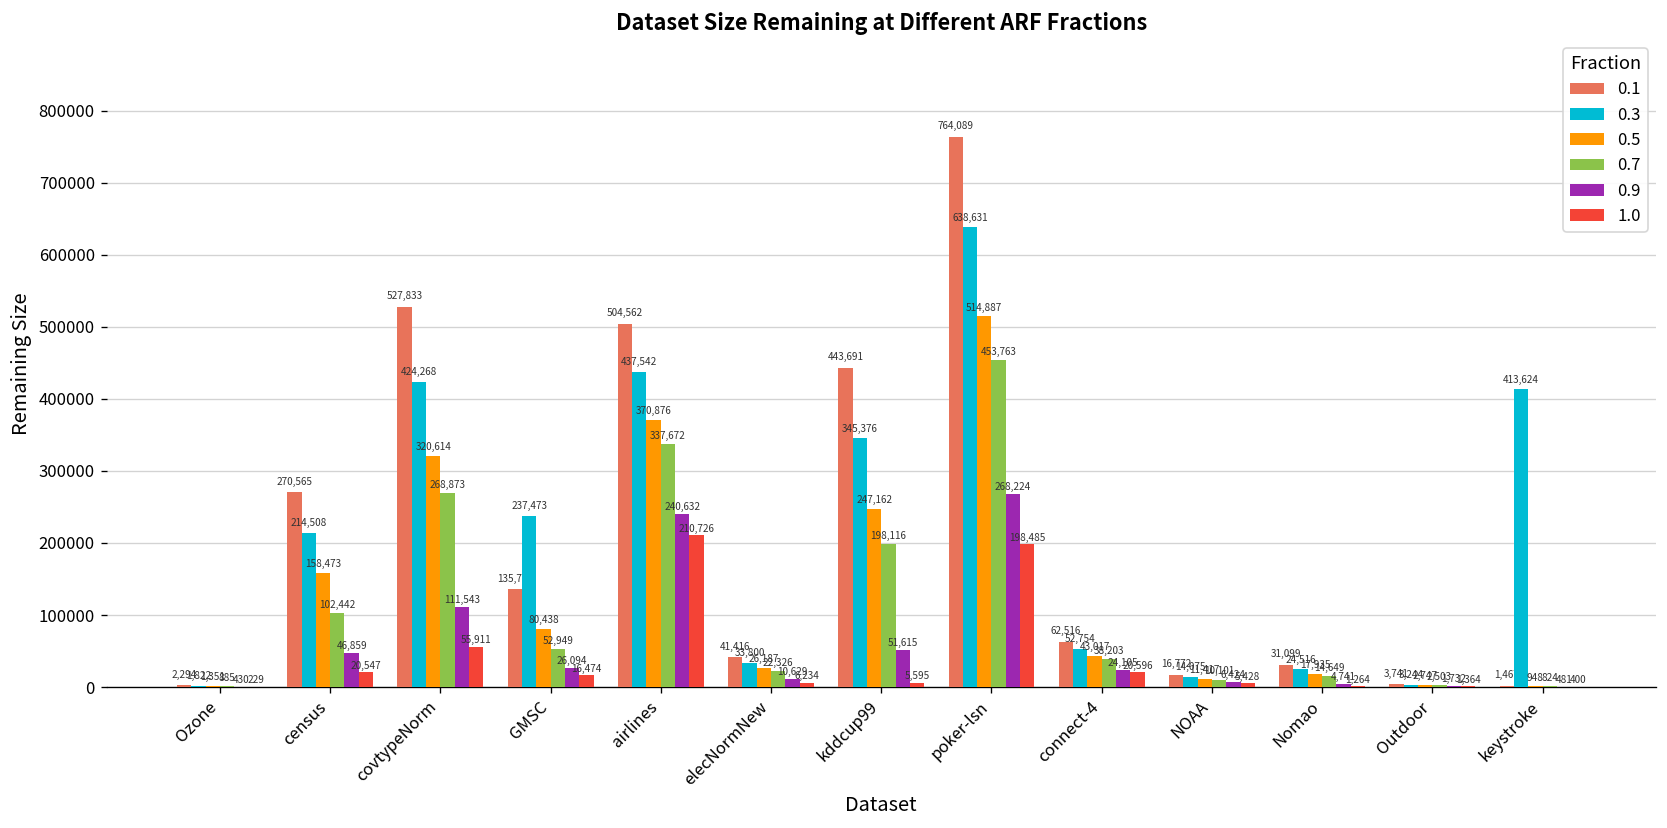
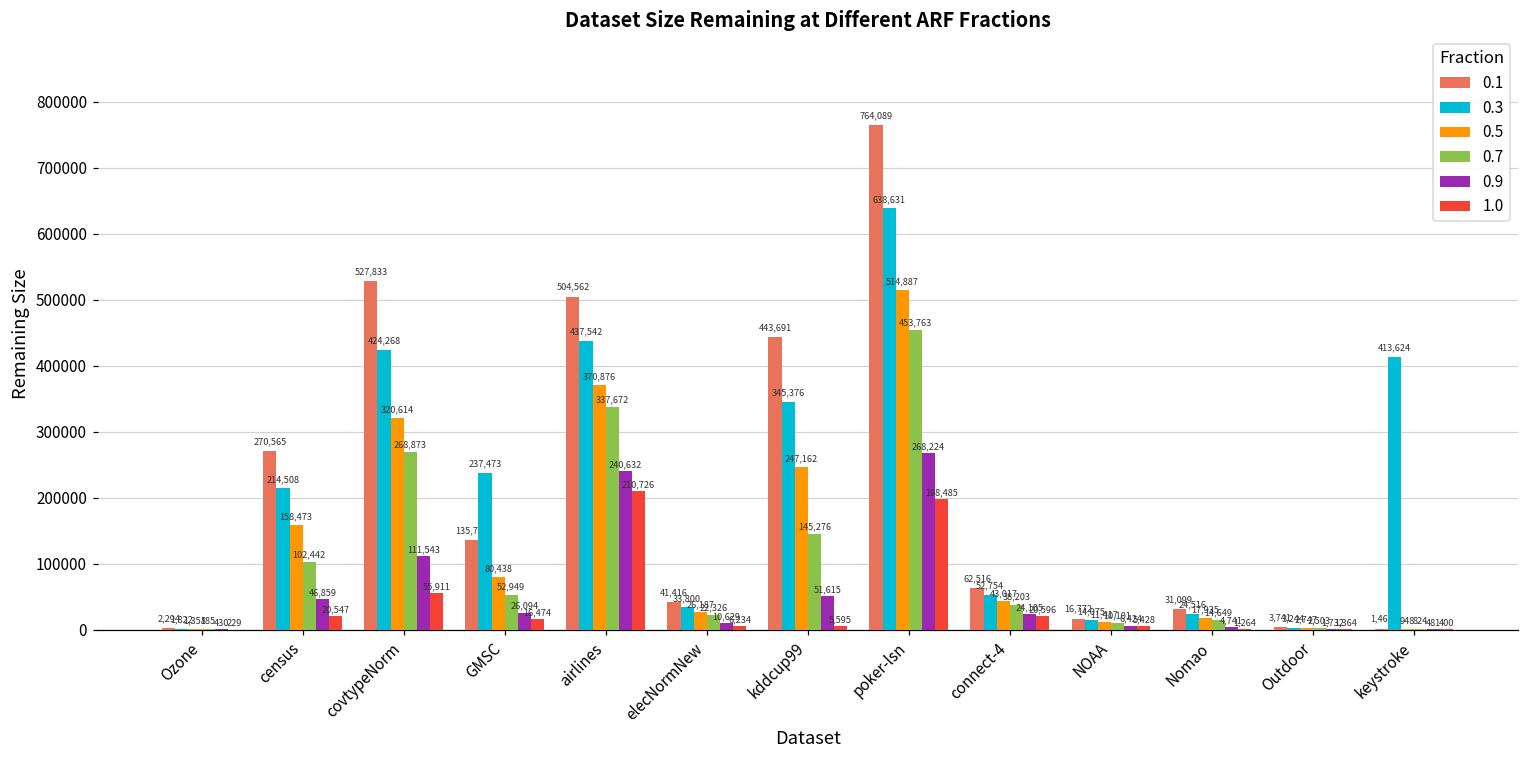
0.7, kddcup99: 198,116 -> 145,276
